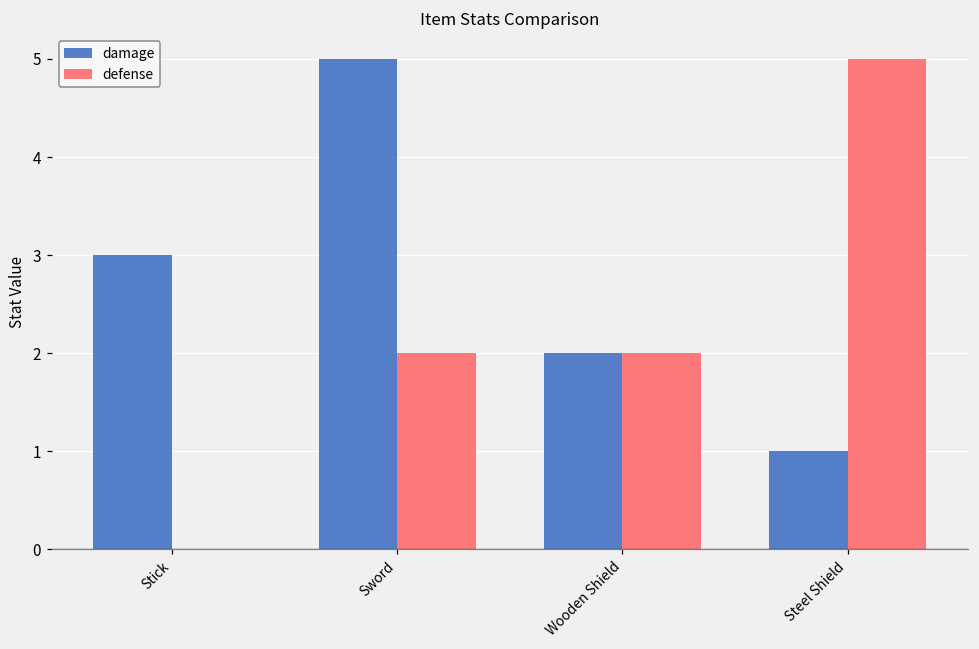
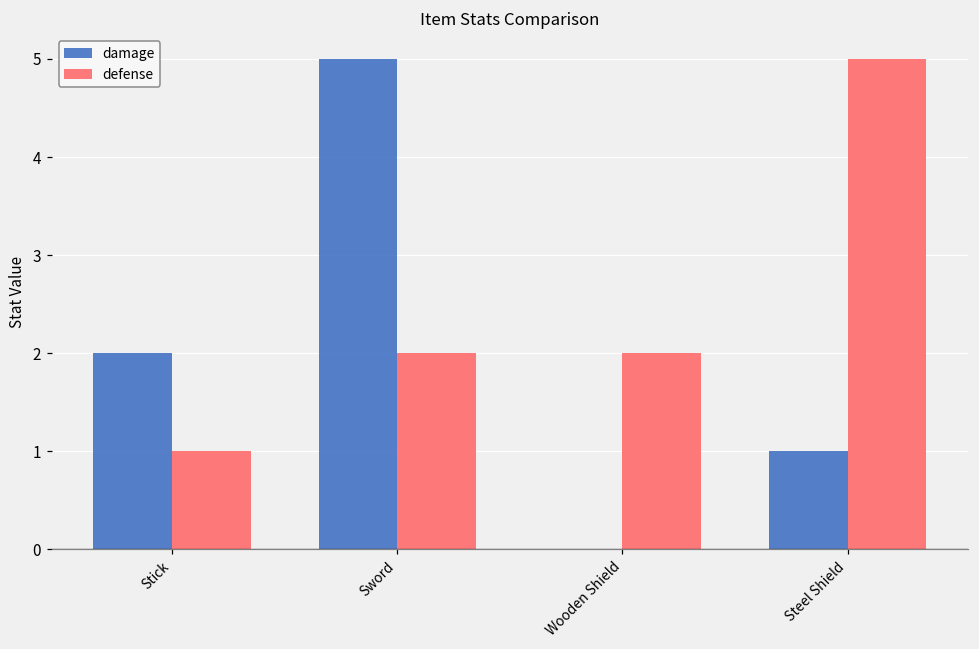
damage, Stick: 3 -> 2
defense, Stick: 0 -> 1
damage, Wooden Shield: 2 -> 0
